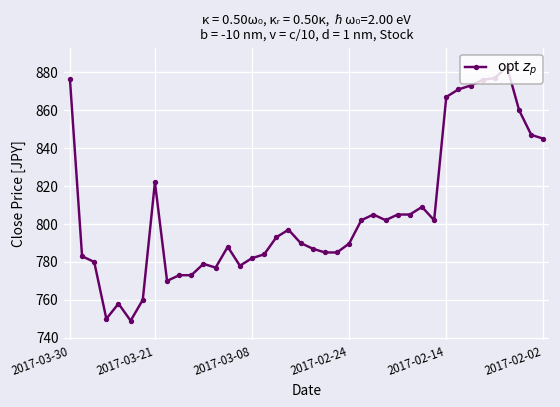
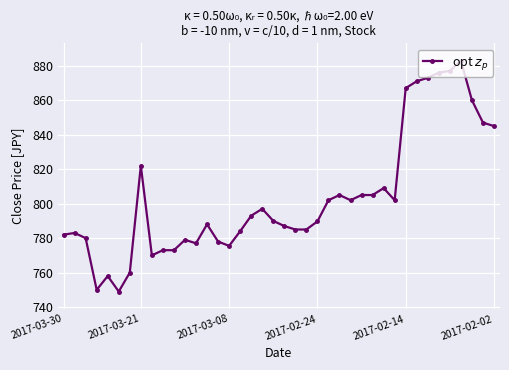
2017-03-30: 876 -> 782
2017-03-08: 782 -> 776
